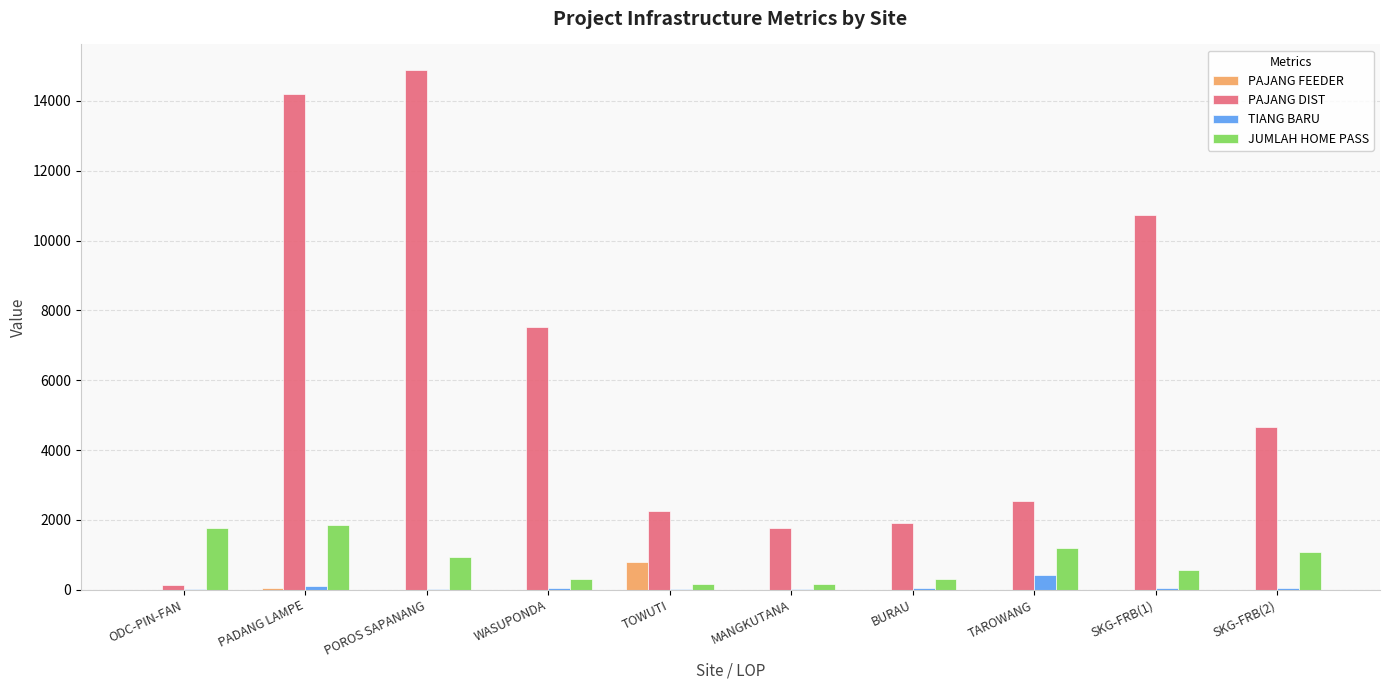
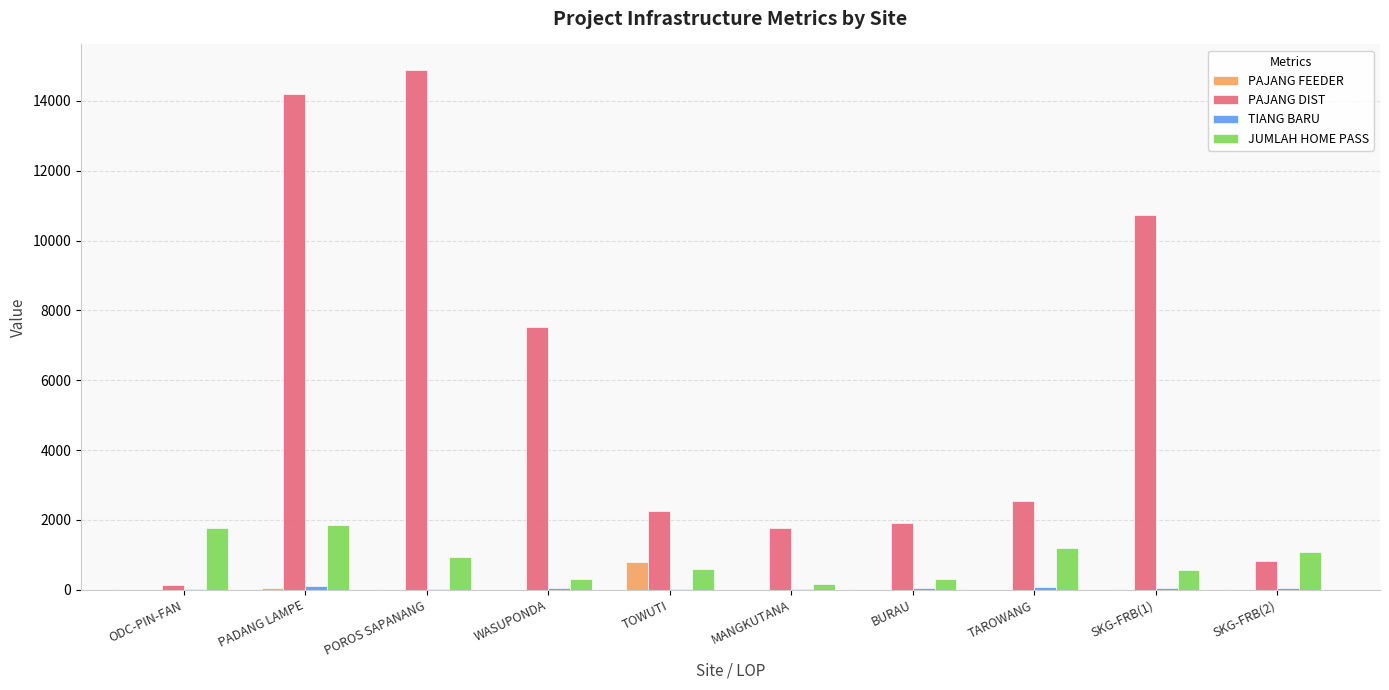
JUMLAH HOME PASS, TOWUTI: 200 -> 600
TIANG BARU, TAROWANG: 400 -> 100
PAJANG DIST, SKG-FRB(2): 4700 -> 800
